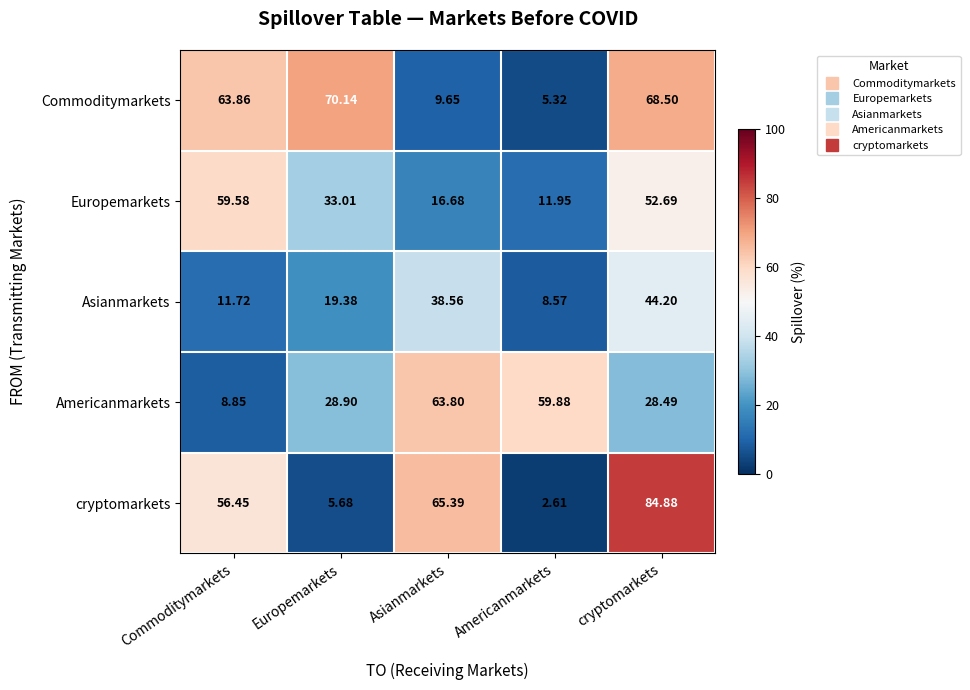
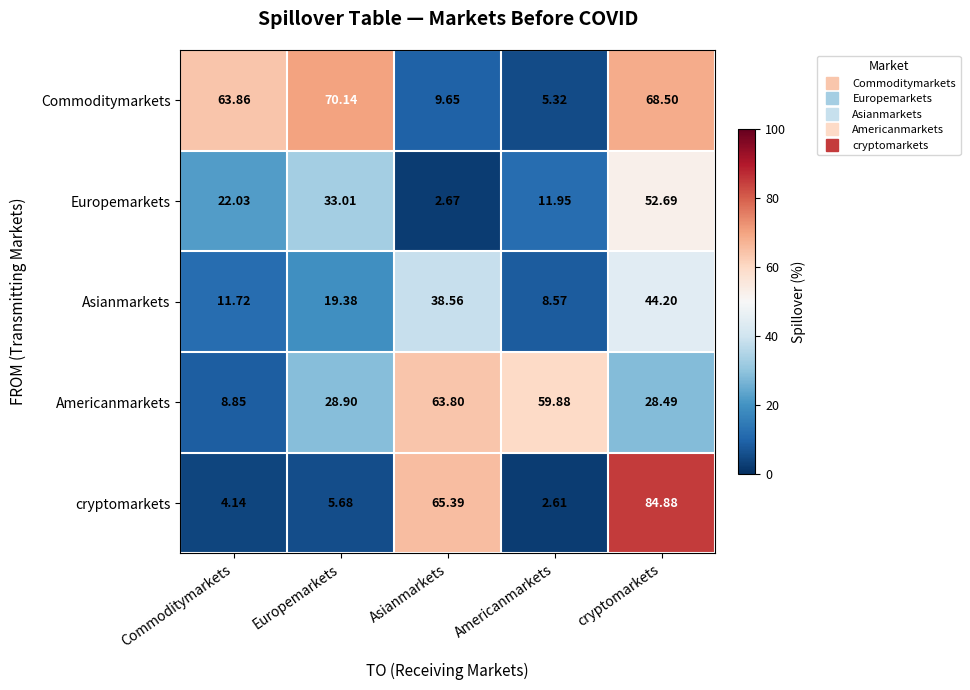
Europemarkets, Commoditymarkets: 59.58 -> 22.03
Europemarkets, Asianmarkets: 16.68 -> 2.67
cryptomarkets, Commoditymarkets: 56.45 -> 4.14
